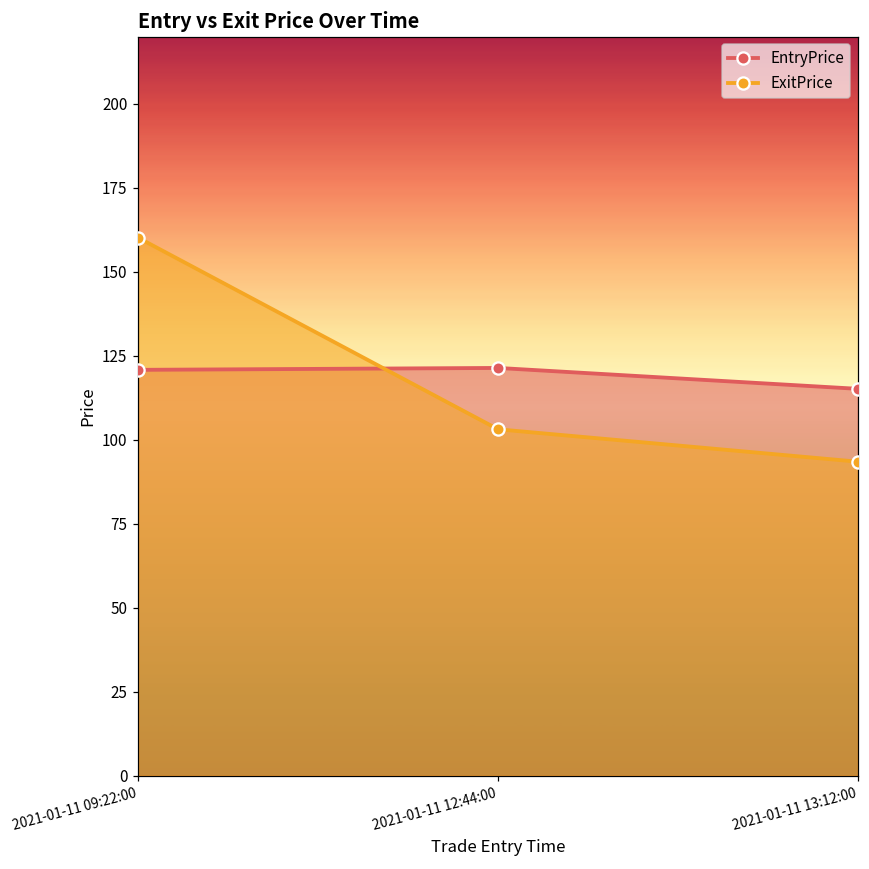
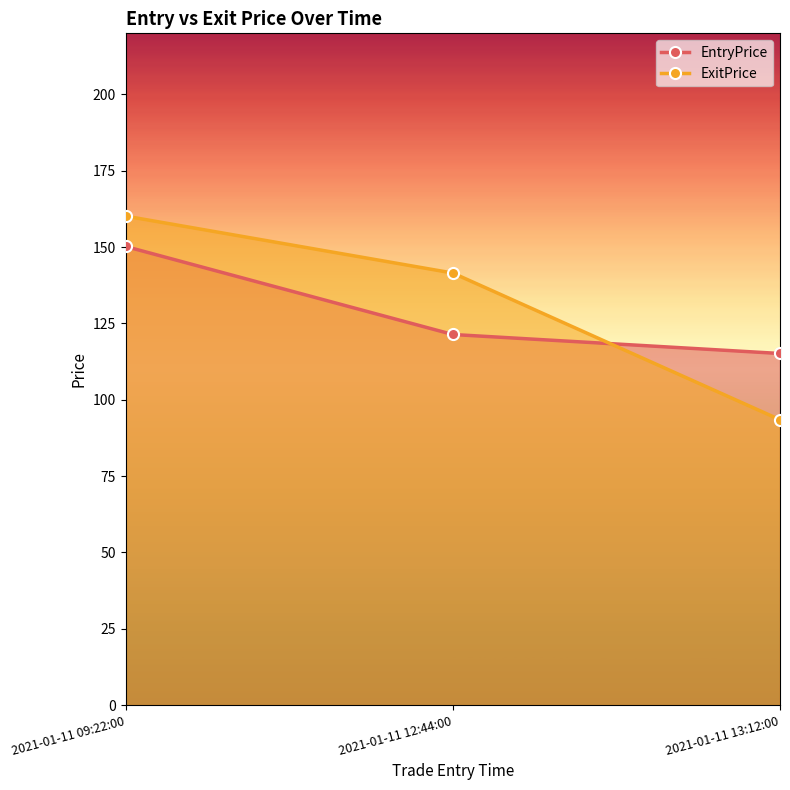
EntryPrice, 2021-01-11 09:22:00: 121 -> 150
ExitPrice, 2021-01-11 12:44:00: 103 -> 142
